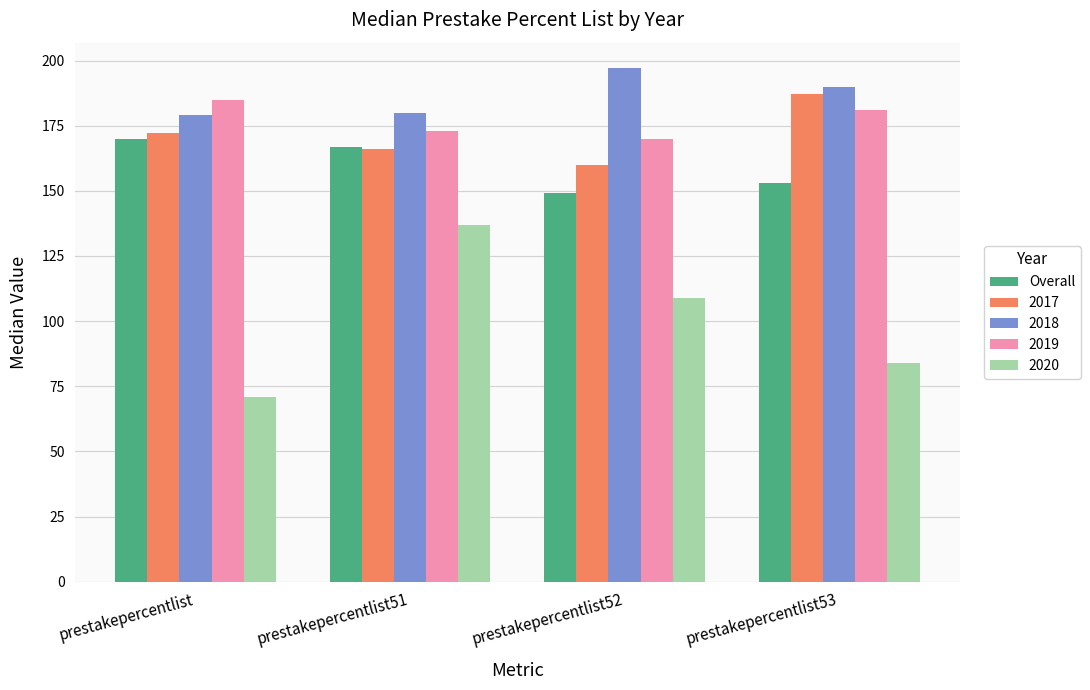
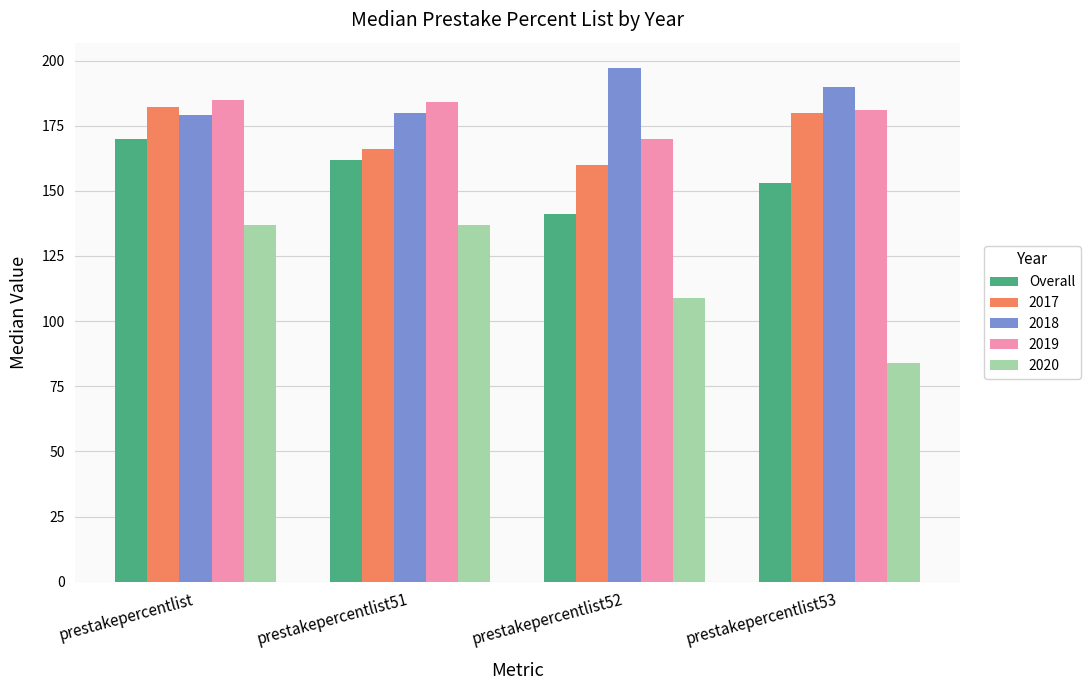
2017, prestakepercentlist: 172 -> 182
2020, prestakepercentlist: 71 -> 137
Overall, prestakepercentlist51: 167 -> 162
2019, prestakepercentlist51: 173 -> 184
Overall, prestakepercentlist52: 149 -> 141
2017, prestakepercentlist53: 187 -> 180
